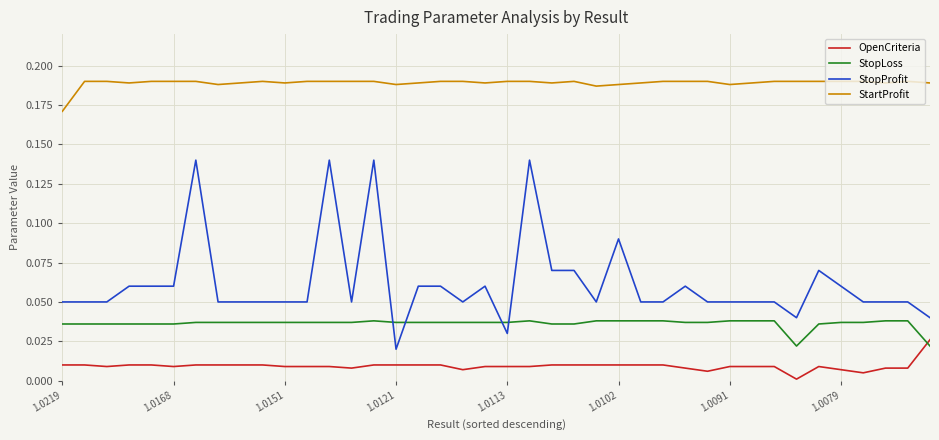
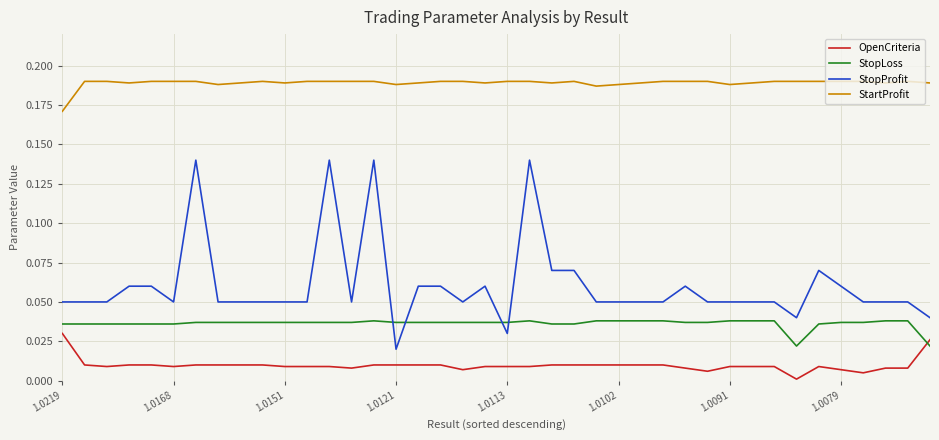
OpenCriteria, 1.0219: 0.01 -> 0.03
StopProfit, 1.0168: 0.06 -> 0.05
StopProfit, 1.0102: 0.09 -> 0.05
